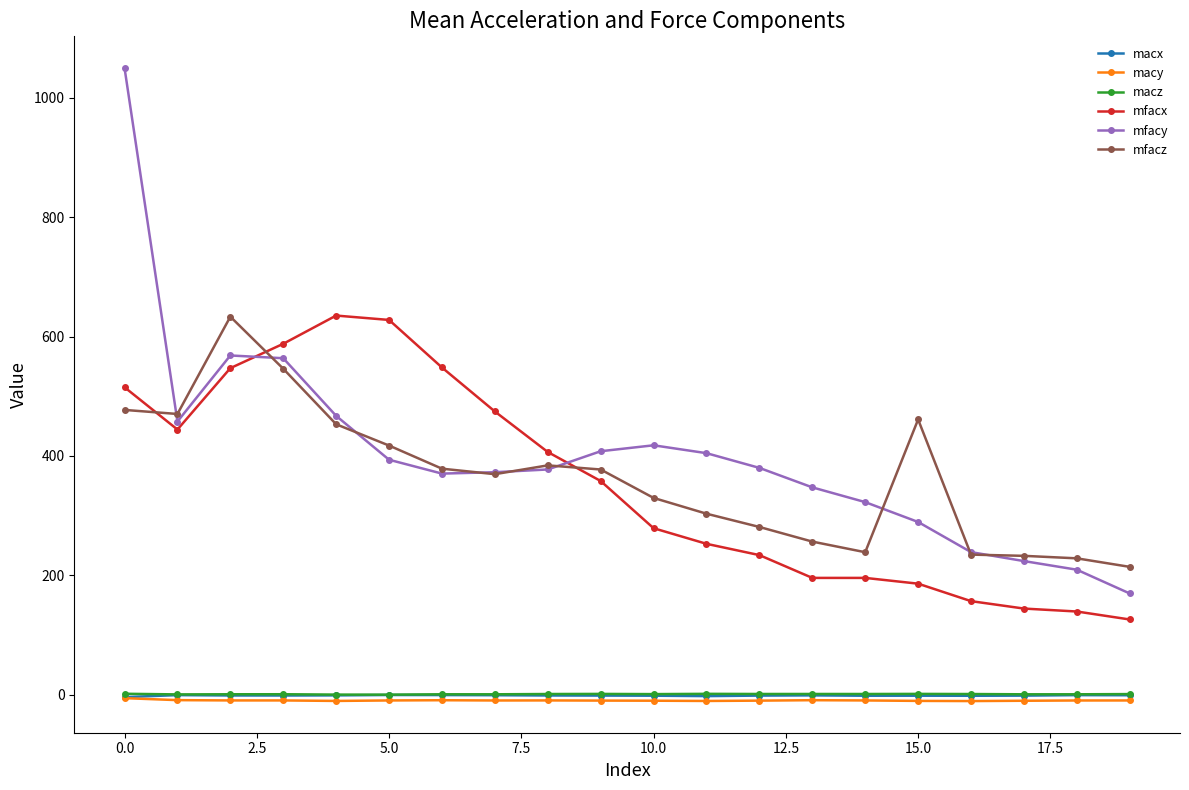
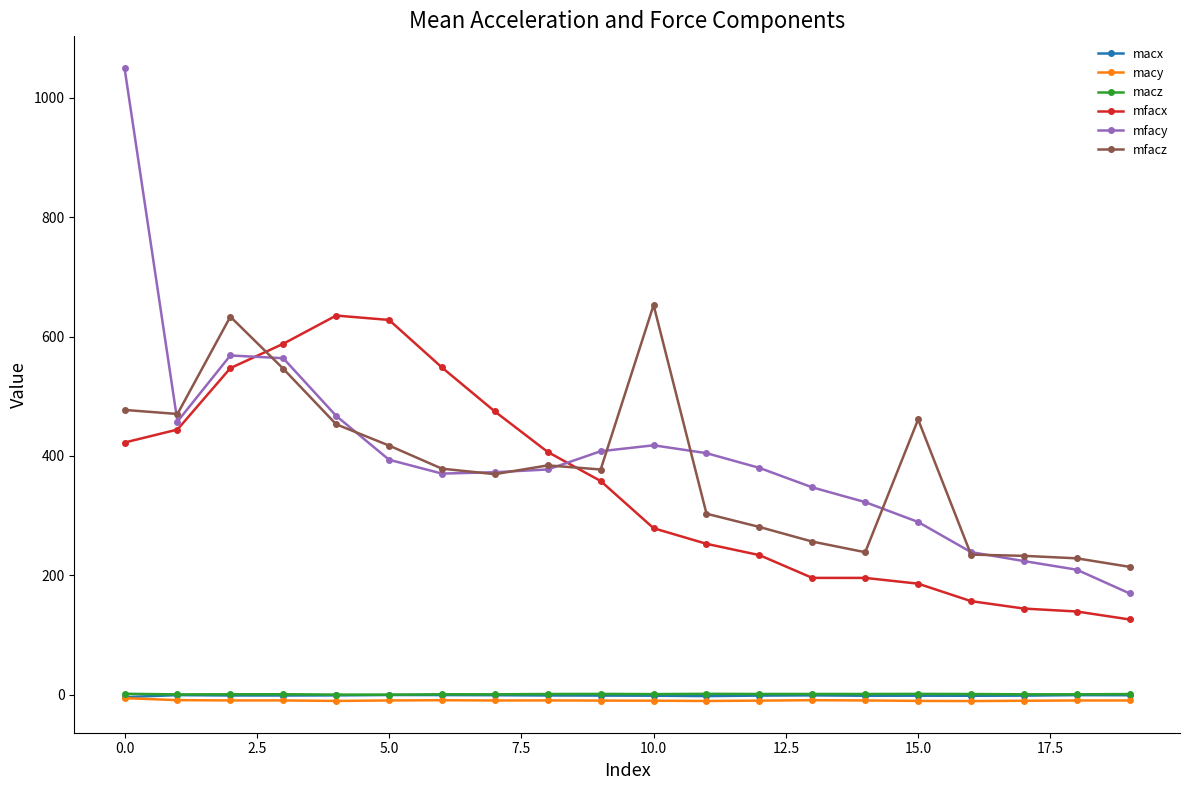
mfacx, 0.0: 520 -> 420
mfacz, 10.0: 330 -> 650
